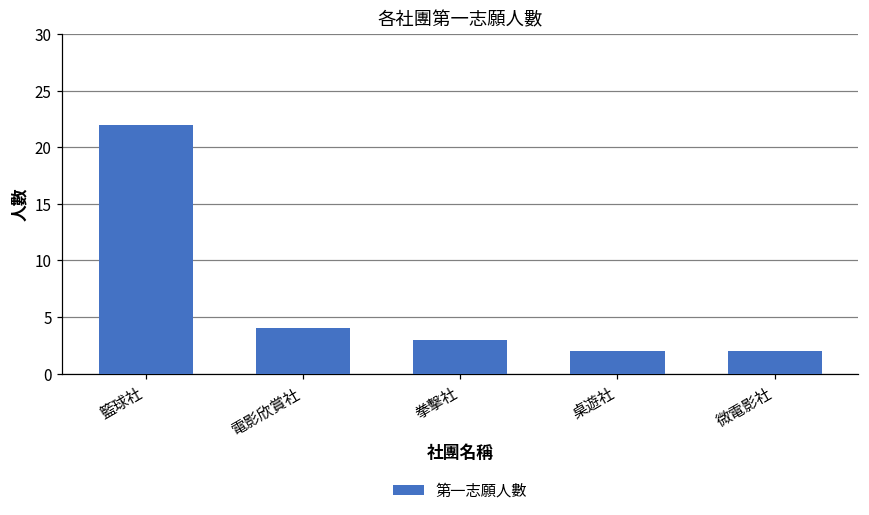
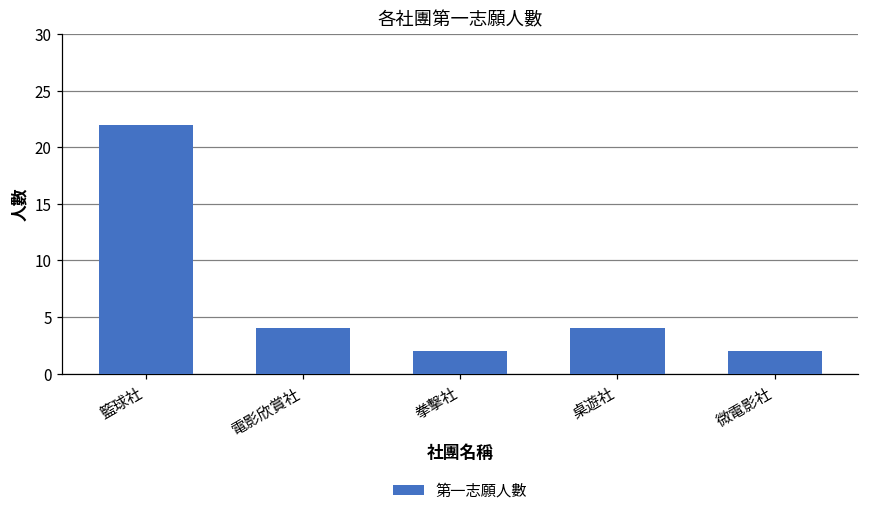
拳擊社: 3 -> 2
桌遊社: 2 -> 4
